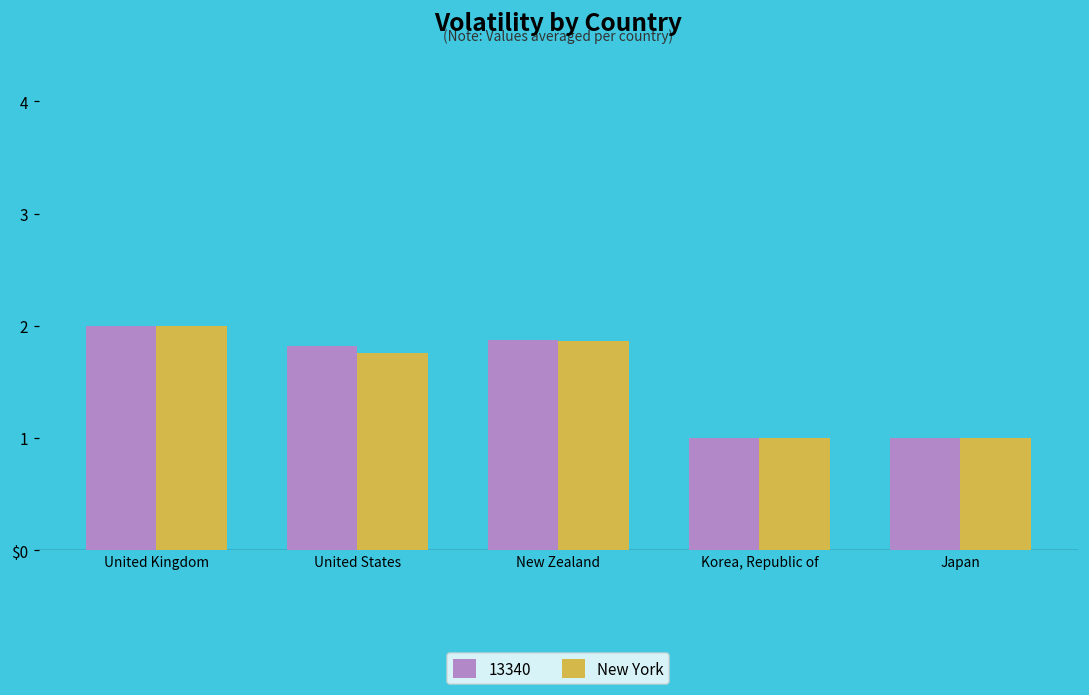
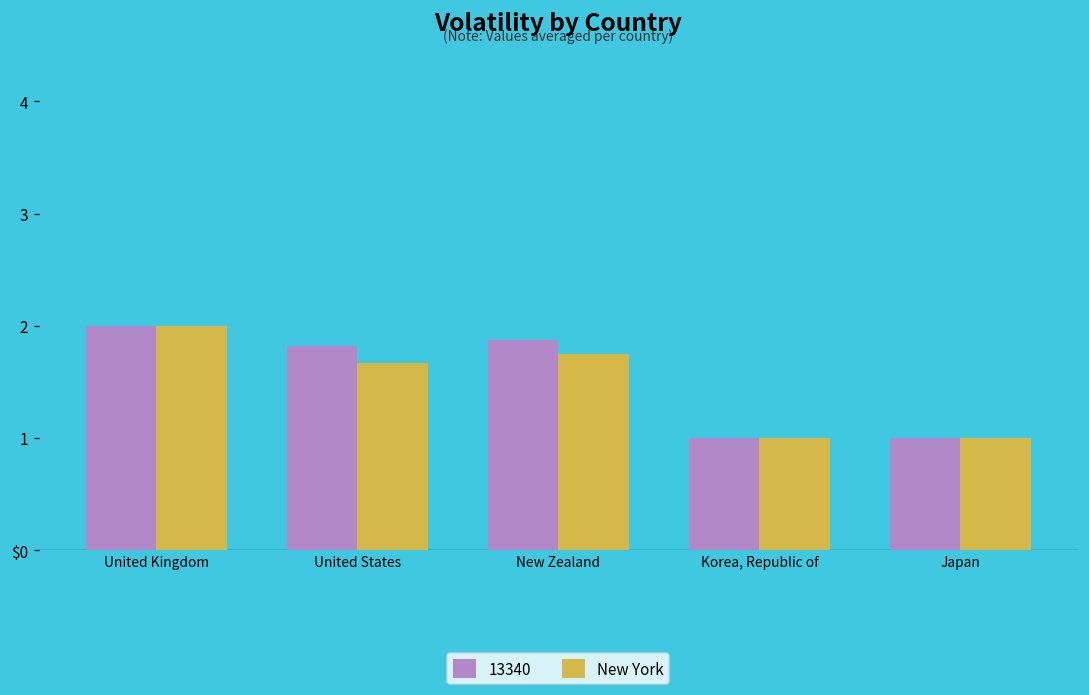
New York, United States: 1.76 -> 1.67
New York, New Zealand: 1.86 -> 1.75
